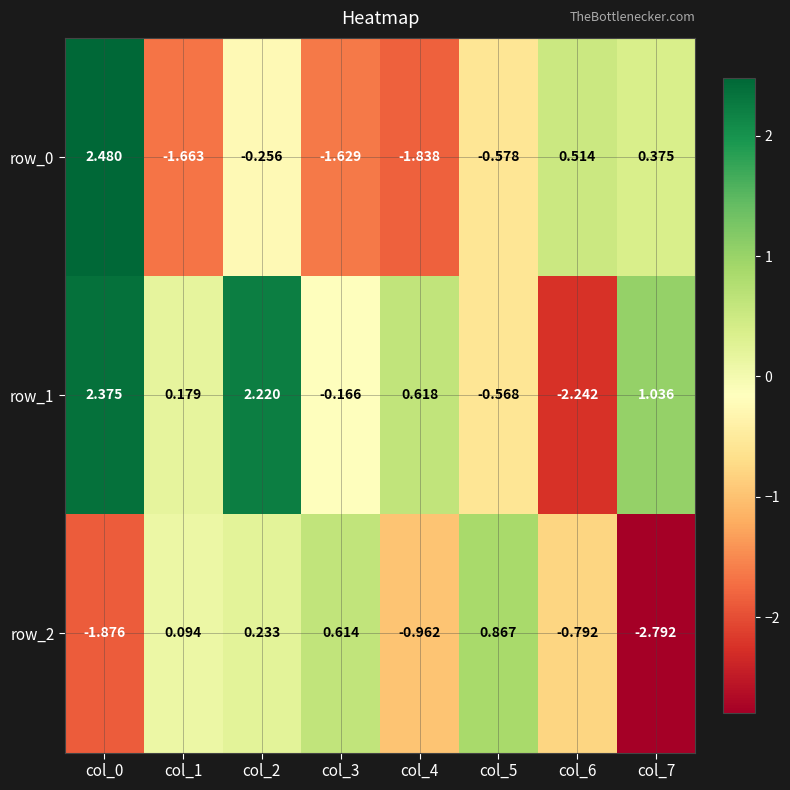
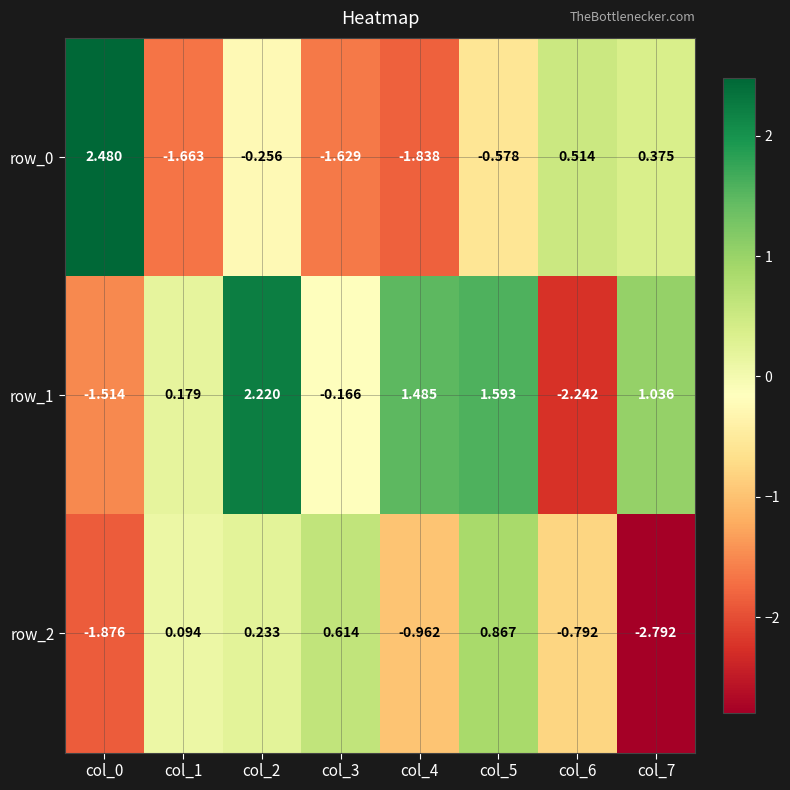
row_1, col_0: 2.375 -> -1.514
row_1, col_4: 0.618 -> 1.485
row_1, col_5: -0.568 -> 1.593
